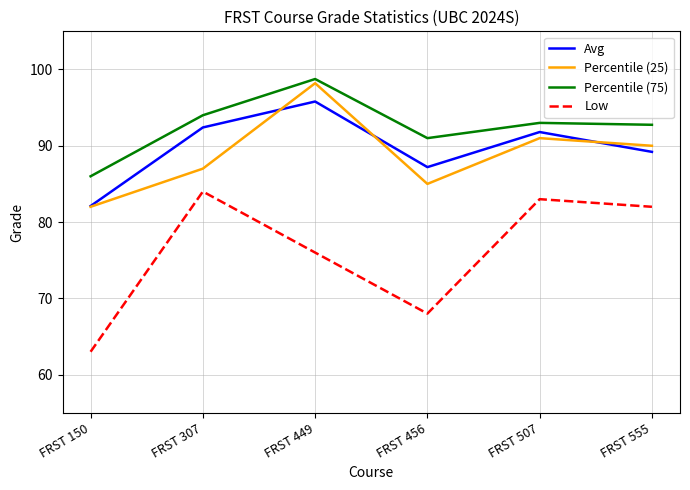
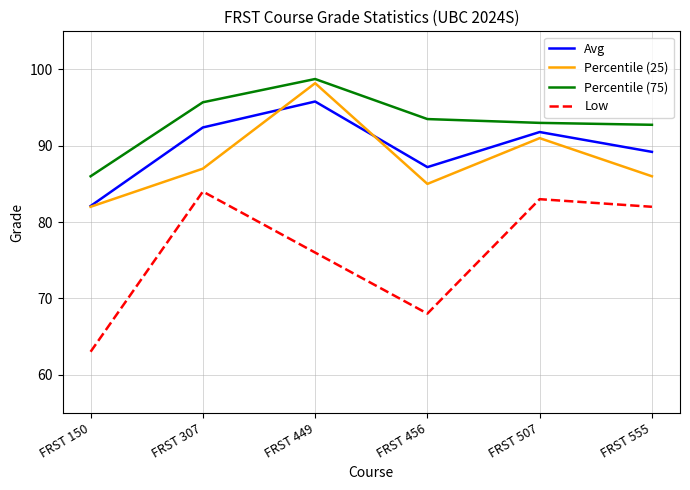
Percentile (75), FRST 307: 94 -> 96
Percentile (75), FRST 456: 91 -> 94
Percentile (25), FRST 555: 90 -> 86
